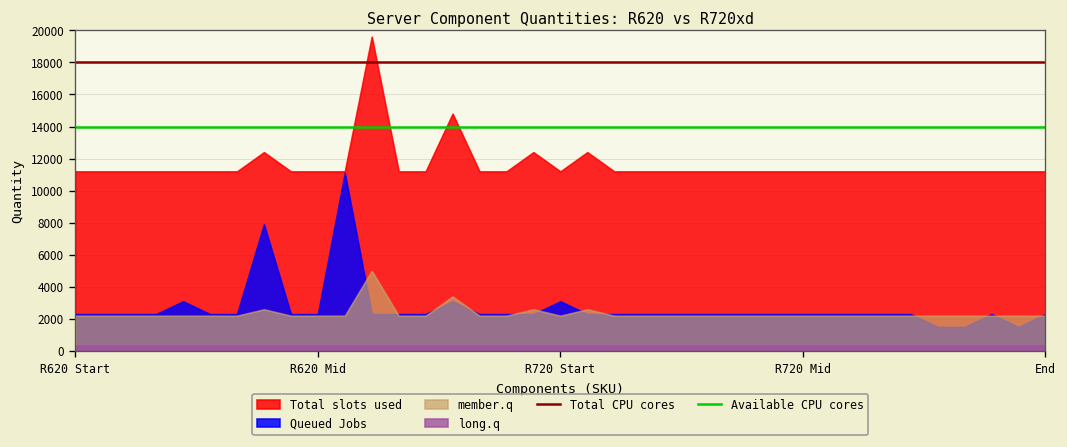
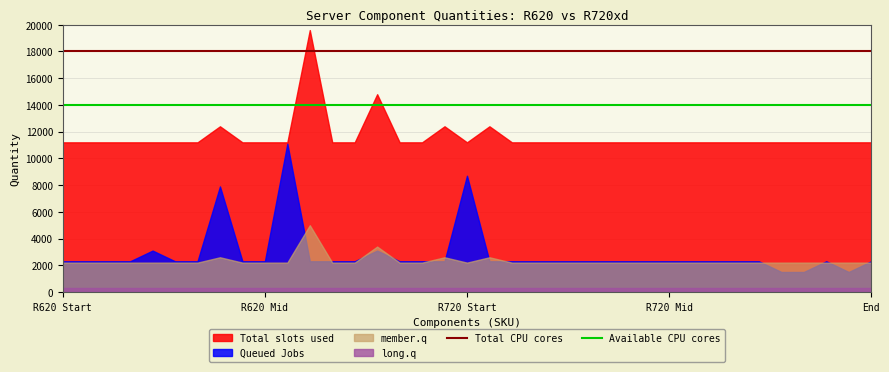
Queued Jobs, R720 Start: 3100 -> 8700
